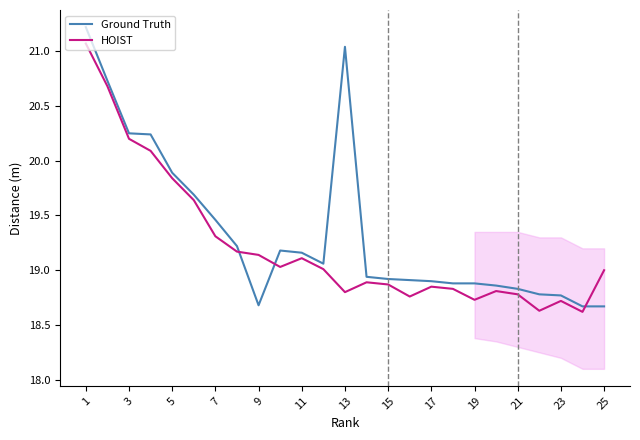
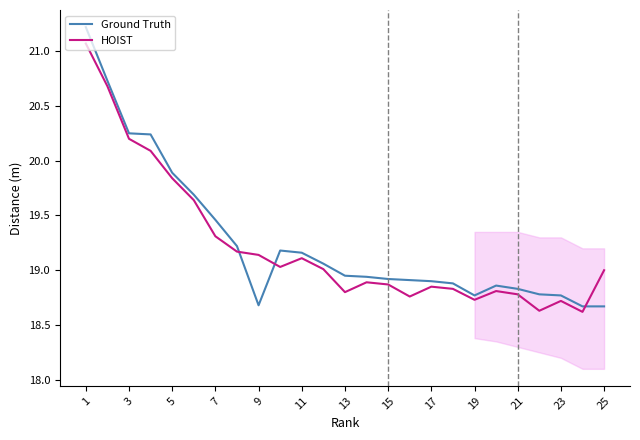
Ground Truth, 13: 21.04 -> 18.95
Ground Truth, 19: 18.88 -> 18.77
